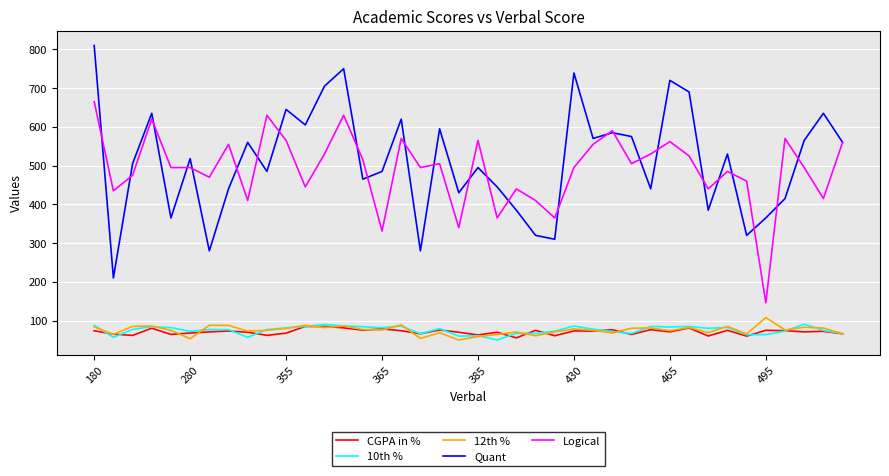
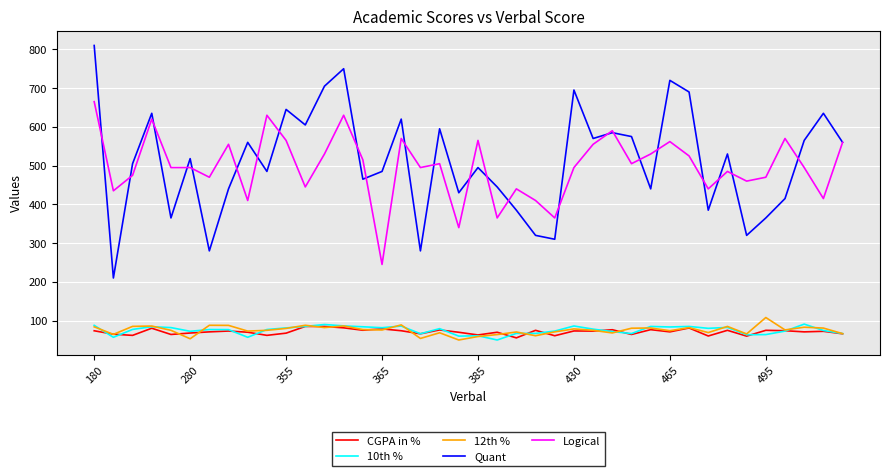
Logical, 365: 330 -> 250
Quant, 430: 740 -> 700
Logical, 495: 150 -> 470
